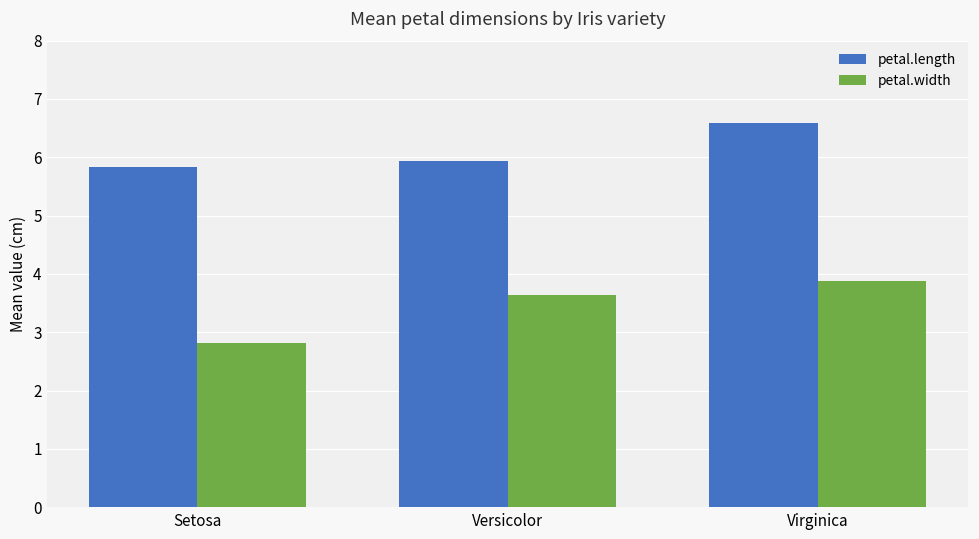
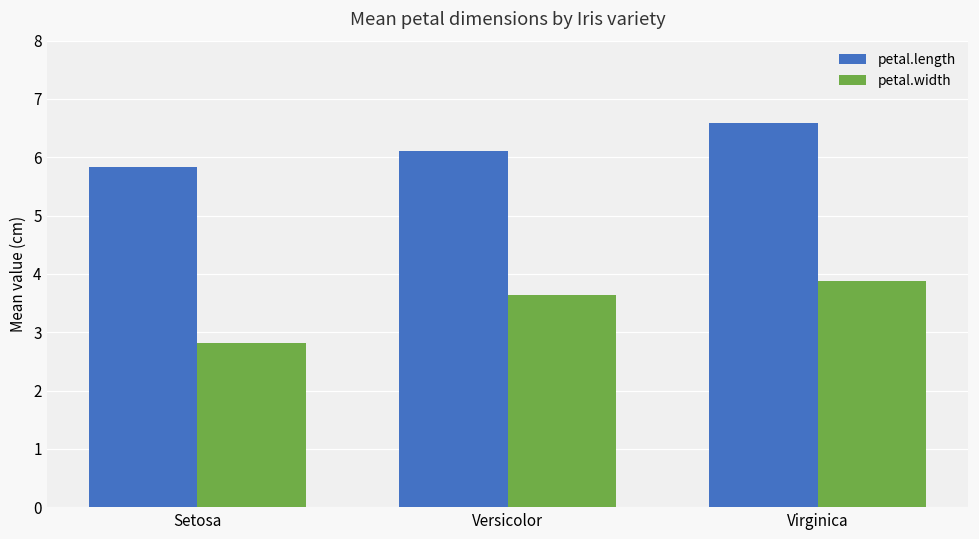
petal.length, Versicolor: 5.9 -> 6.1
